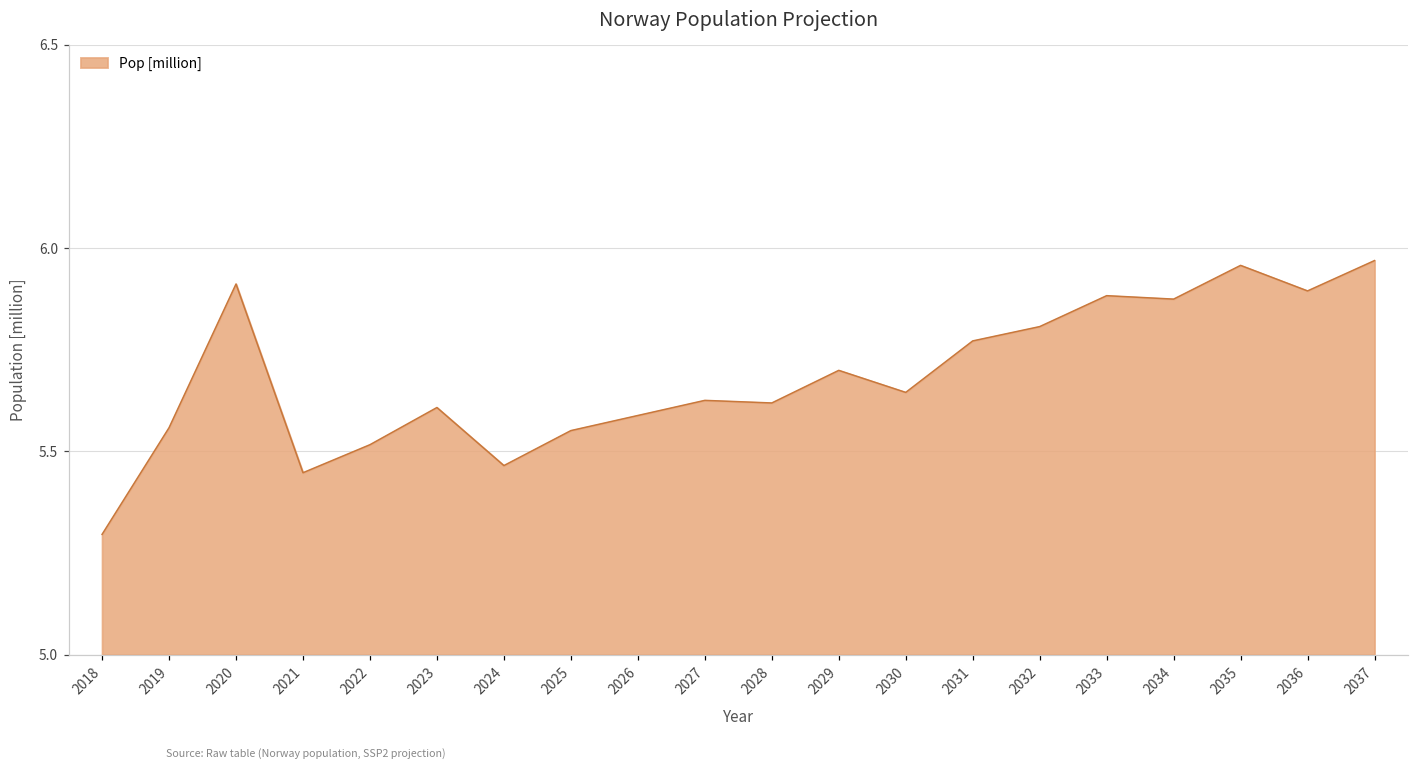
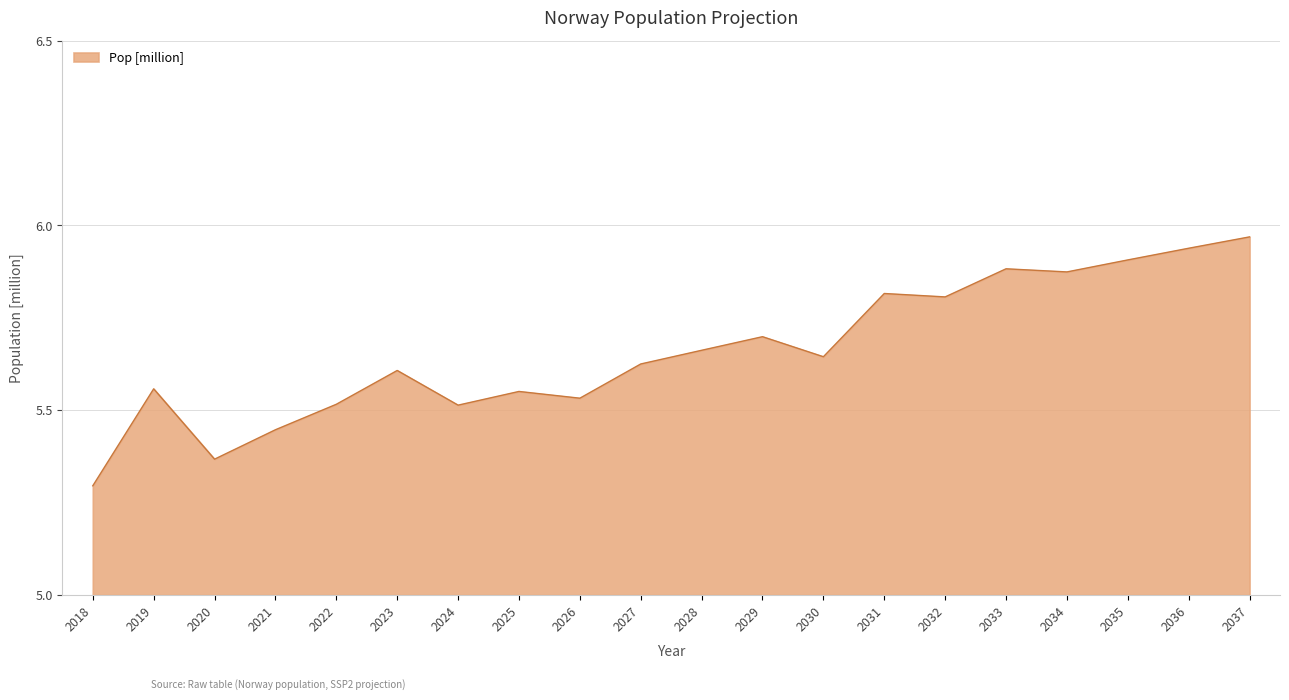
2020: 5.91 -> 5.37
2024: 5.46 -> 5.51
2026: 5.59 -> 5.53
2028: 5.62 -> 5.66
2031: 5.77 -> 5.82
2035: 5.96 -> 5.91
2036: 5.89 -> 5.94
